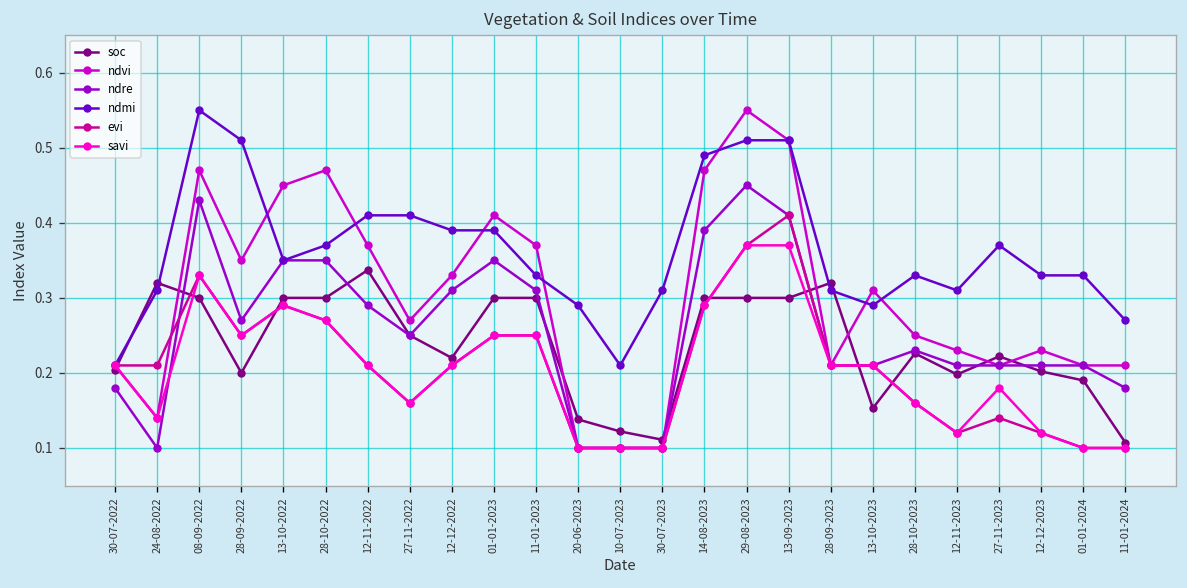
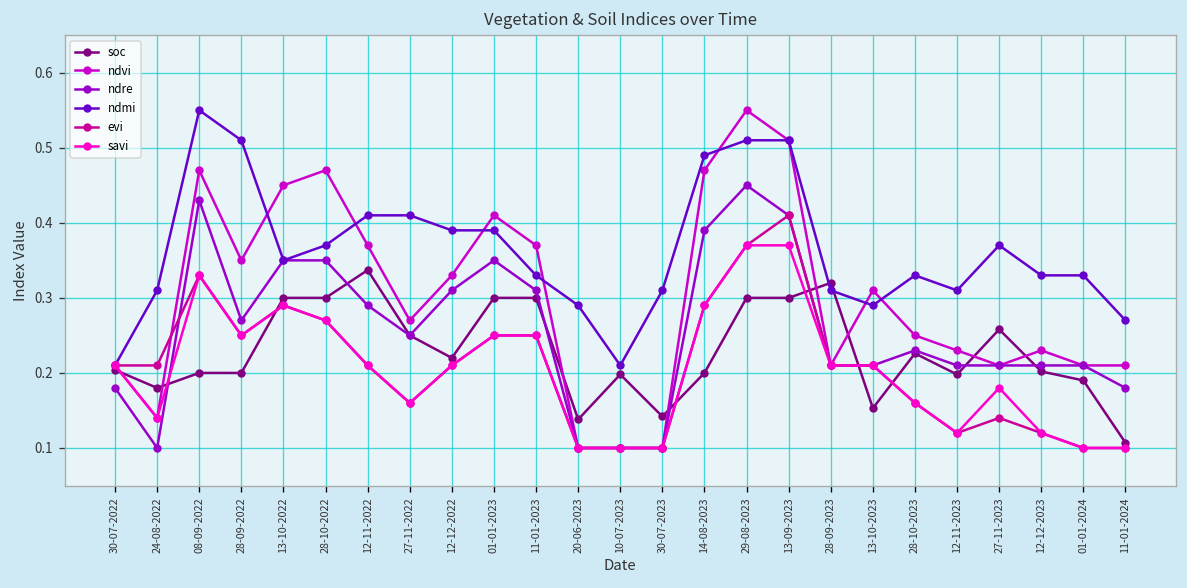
soc, 24-08-2022: 0.32 -> 0.18
soc, 08-09-2022: 0.3 -> 0.2
soc, 10-07-2023: 0.12 -> 0.20
soc, 30-07-2023: 0.11 -> 0.14
soc, 14-08-2023: 0.3 -> 0.2
soc, 27-11-2023: 0.22 -> 0.26
